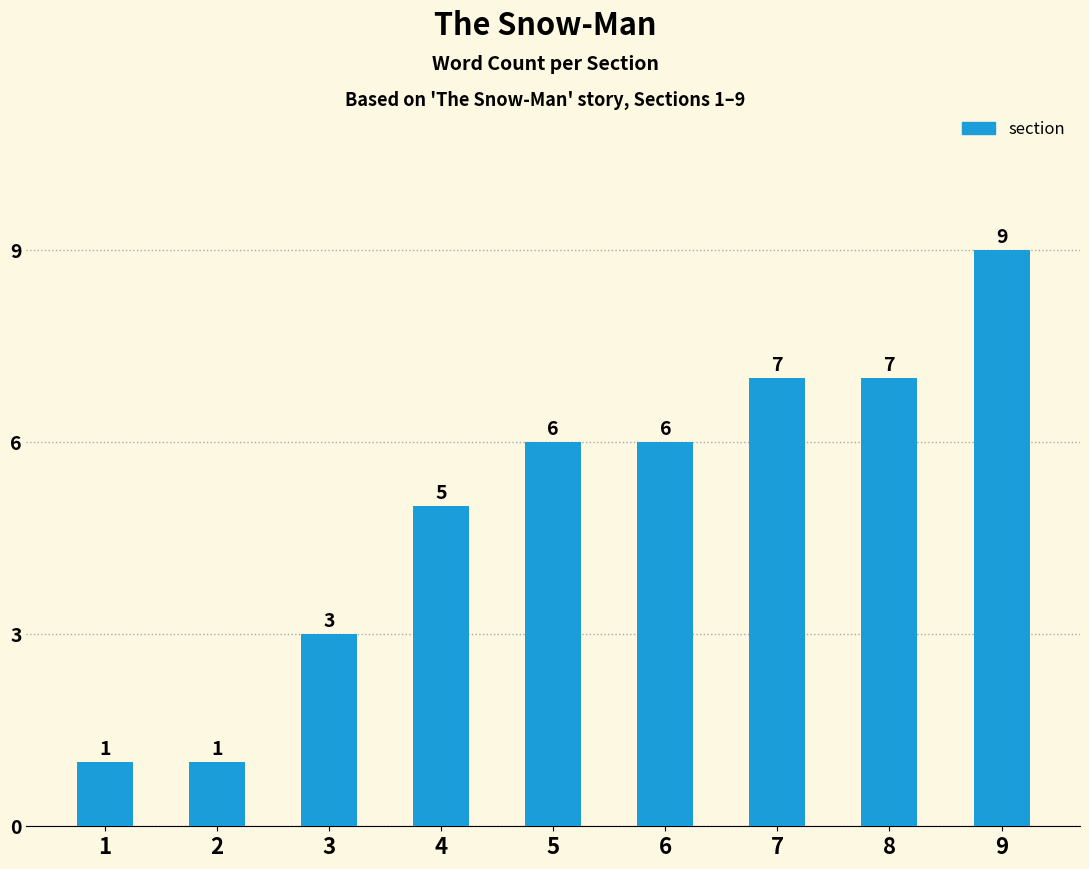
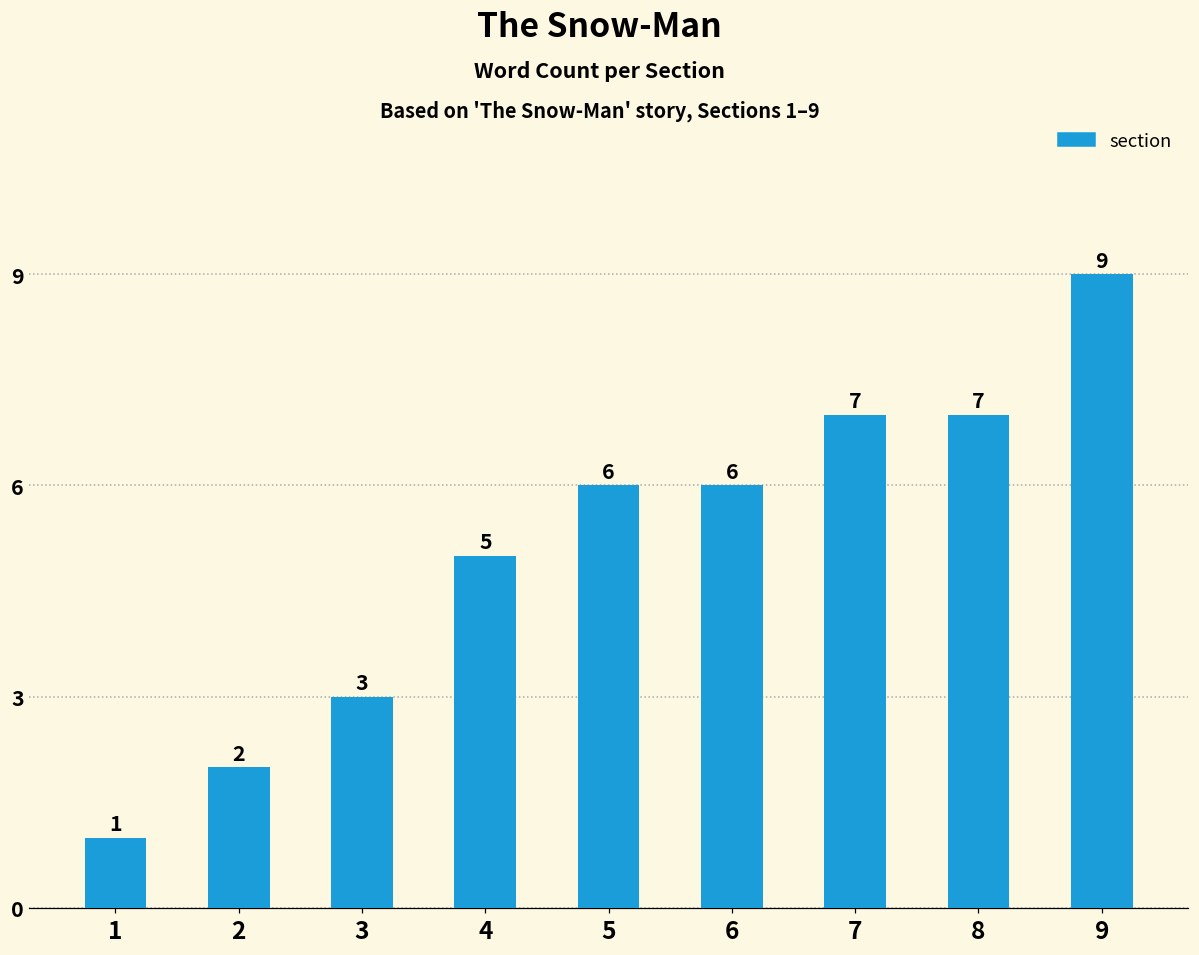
2: 1 -> 2
